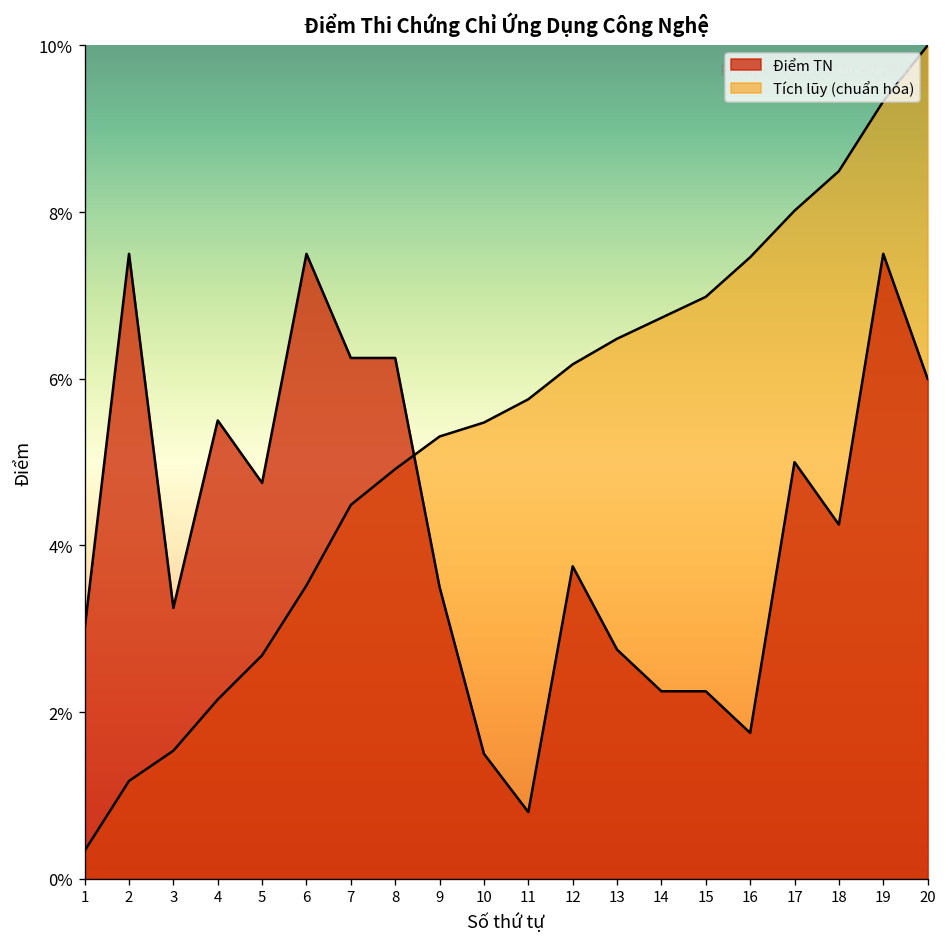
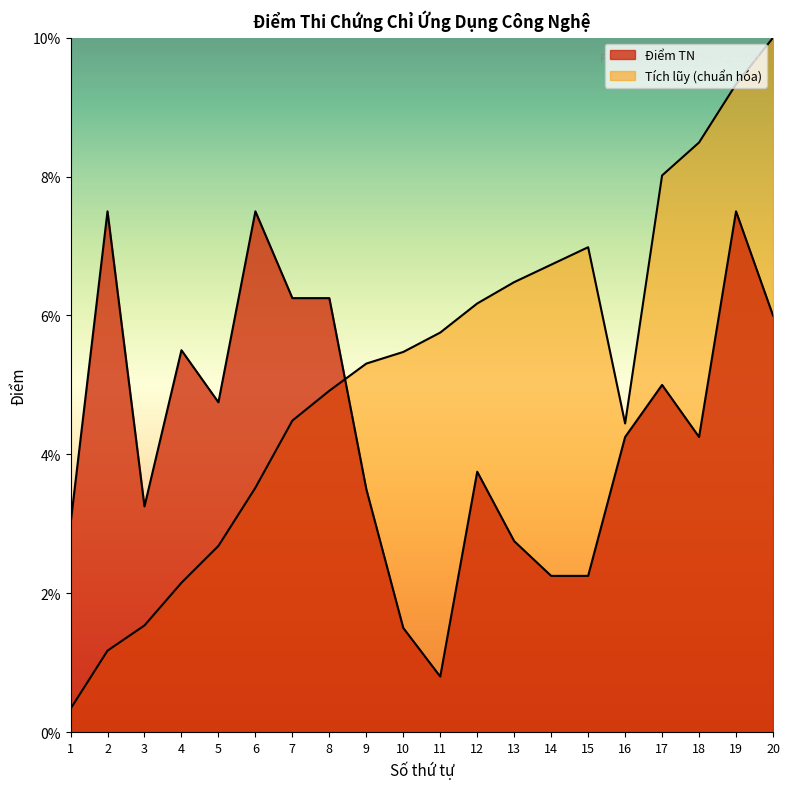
Điểm TN, 16: 1.8% -> 4.3%
Tích lũy (chuẩn hóa), 16: 7.5% -> 4.4%
